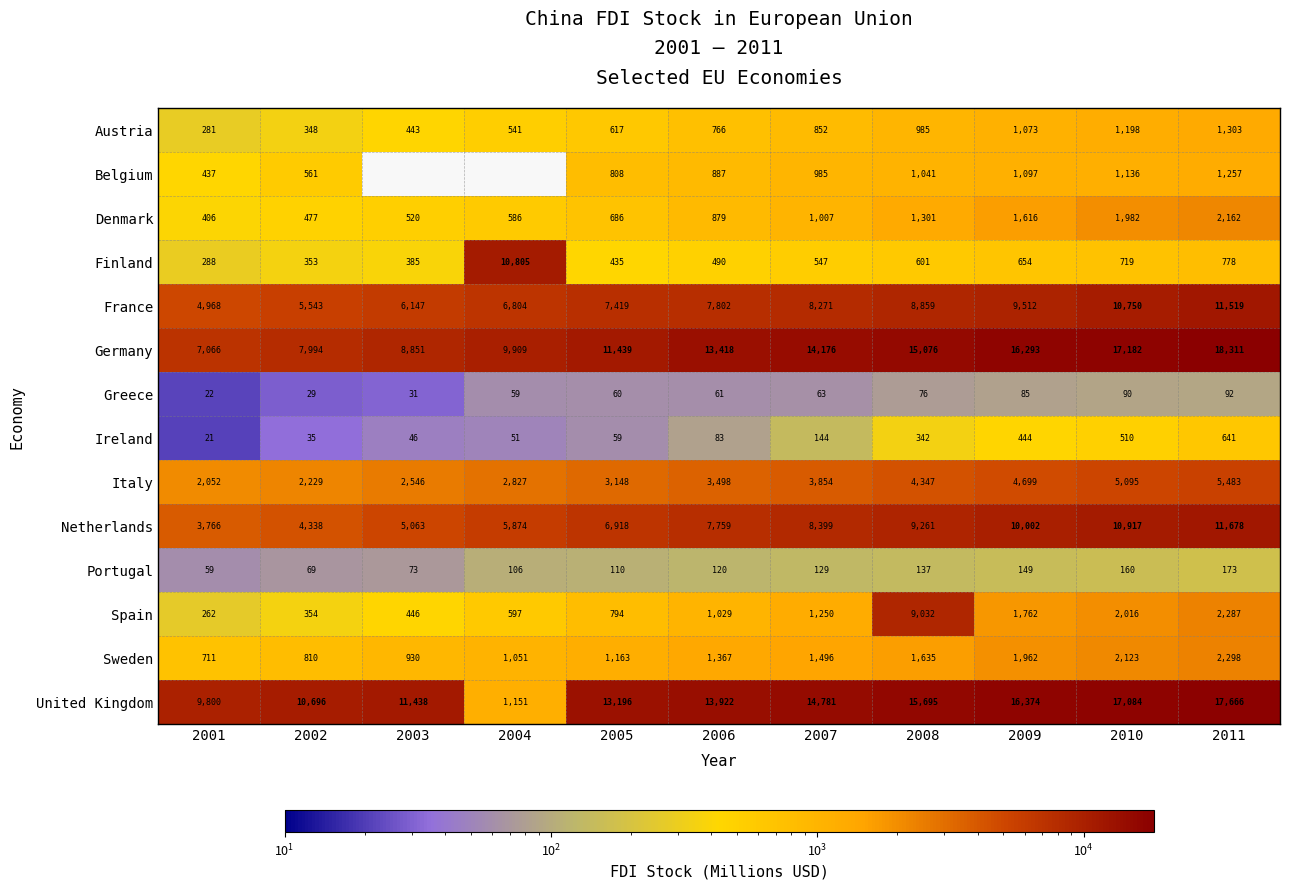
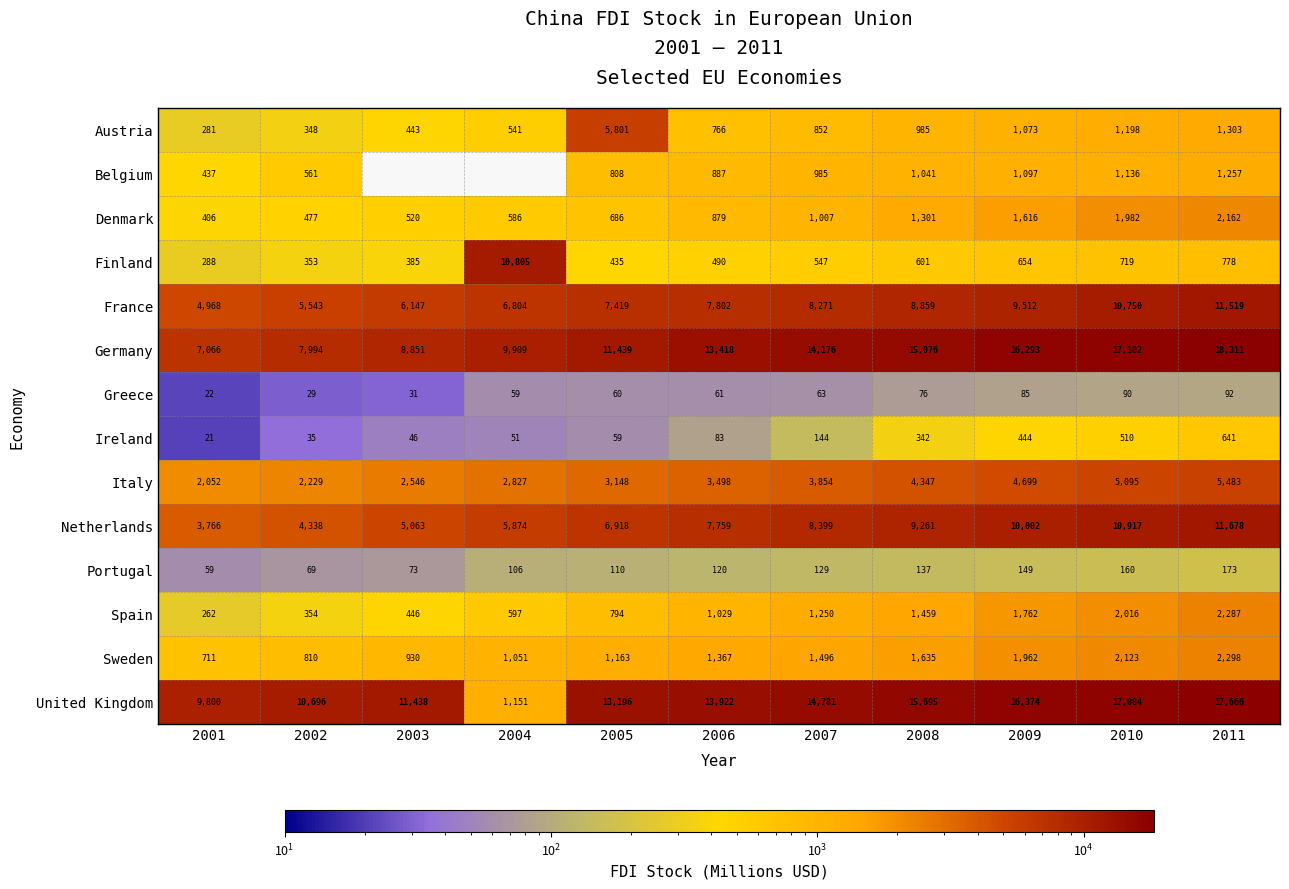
Austria, 2005: 617 -> 5,801
Spain, 2008: 9,032 -> 1,459
